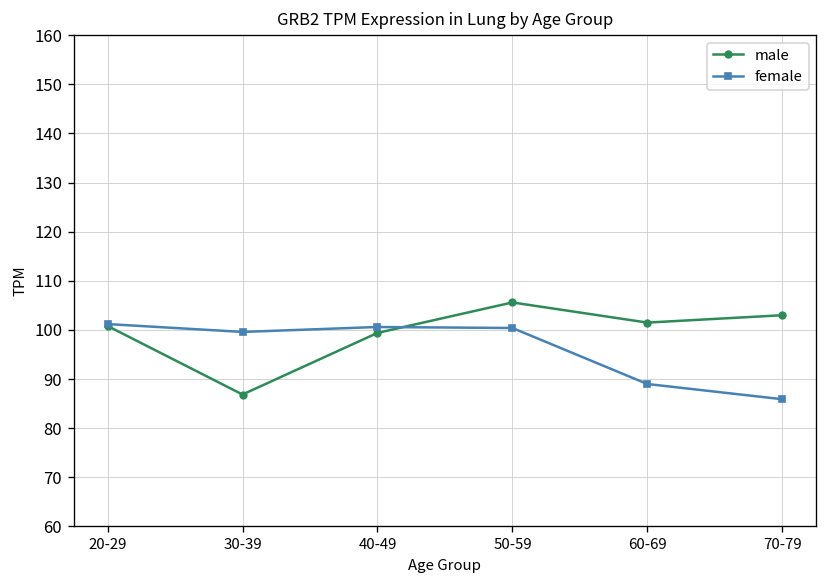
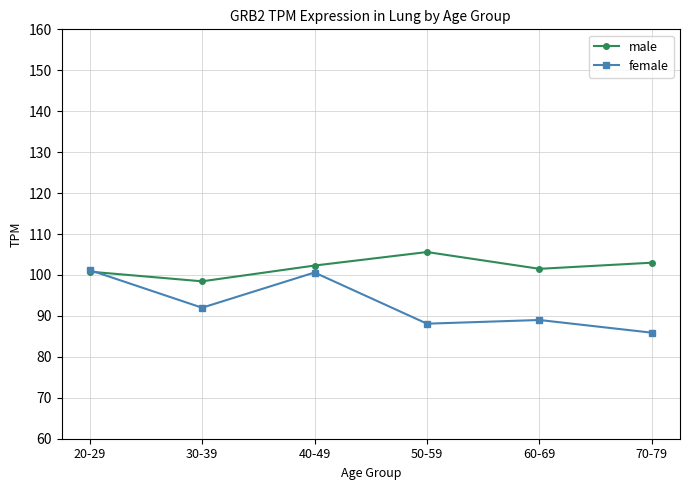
male, 30-39: 87 -> 98
female, 30-39: 100 -> 92
male, 40-49: 99 -> 102
female, 50-59: 100 -> 88
